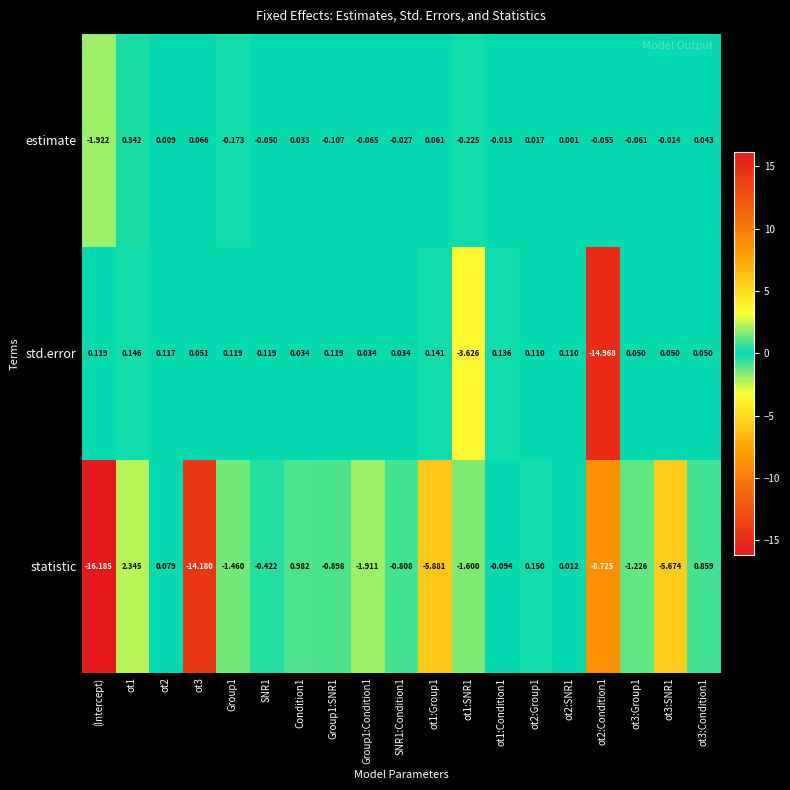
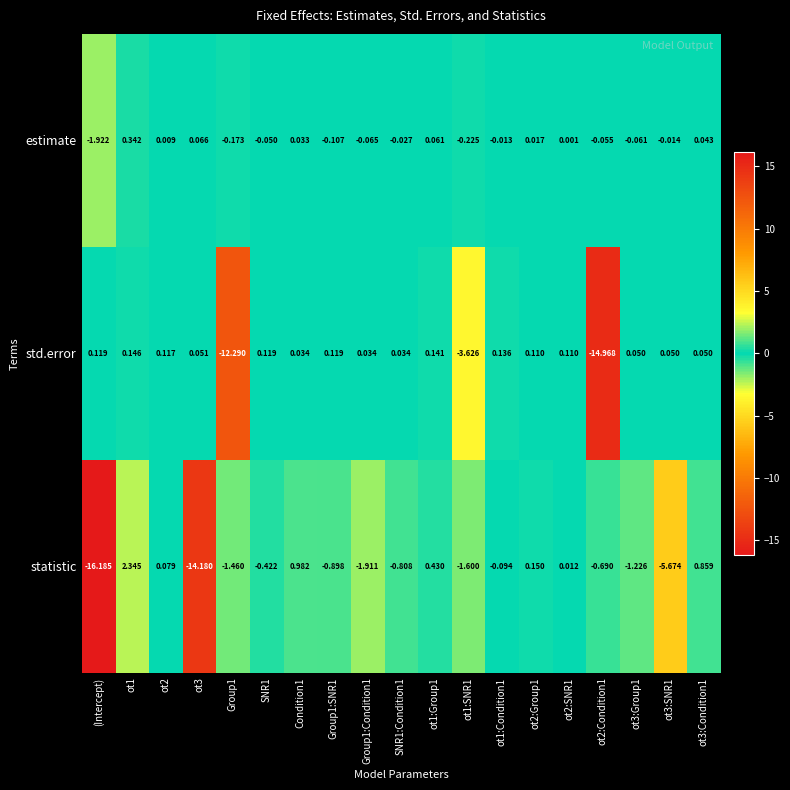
std.error, Group1: 0.119 -> -12.290
statistic, ot1:Group1: -5.881 -> 0.430
statistic, ot2:Condition1: -8.725 -> -0.690
